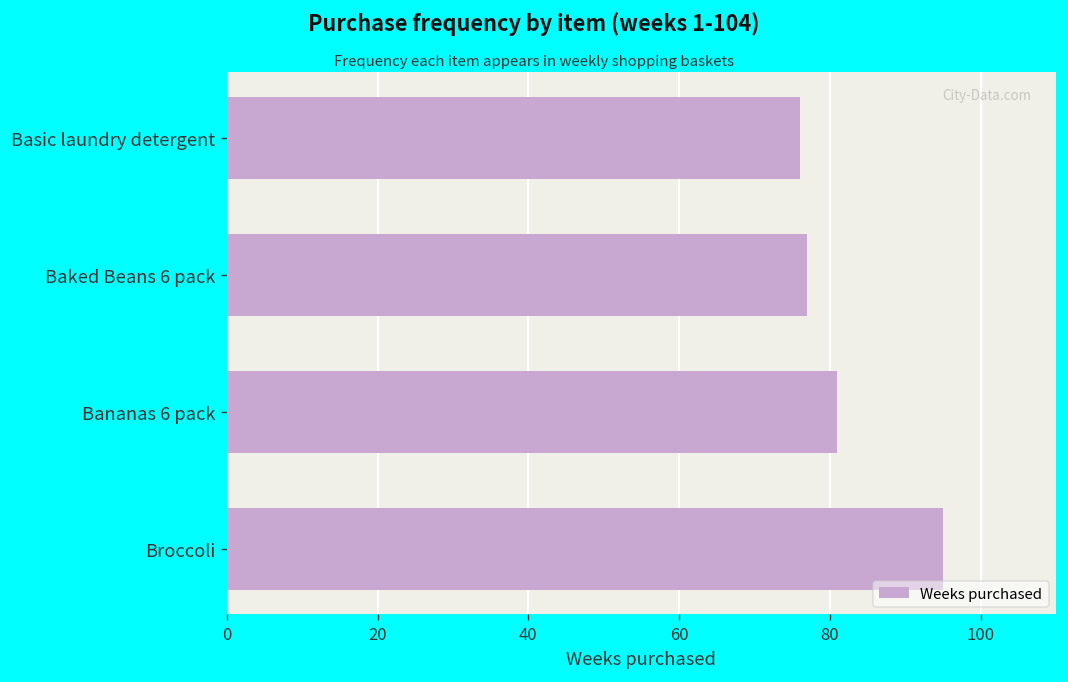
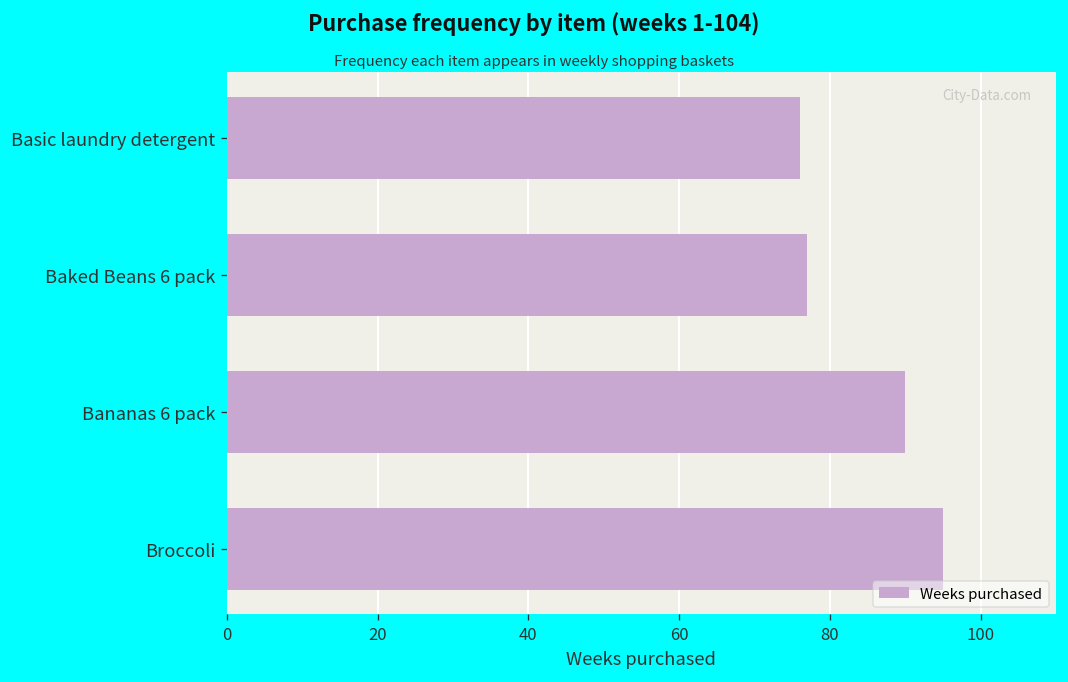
Bananas 6 pack: 81 -> 90
